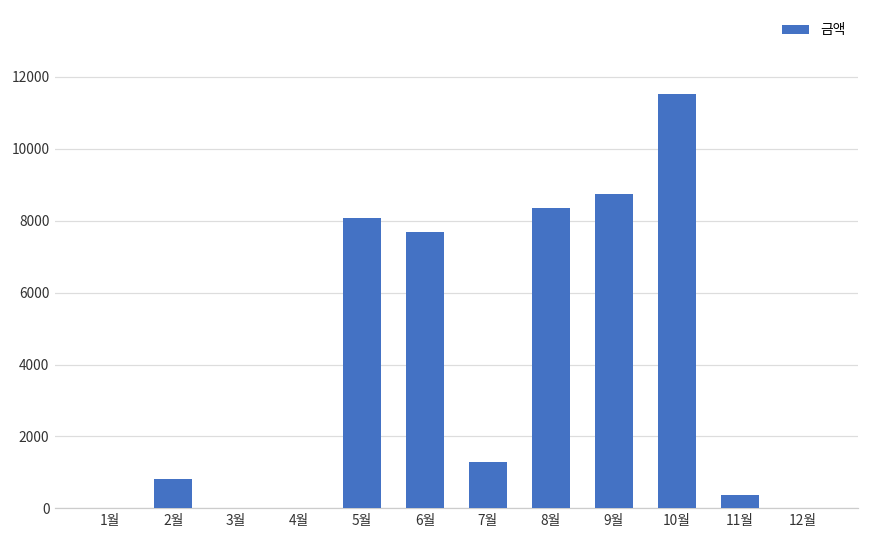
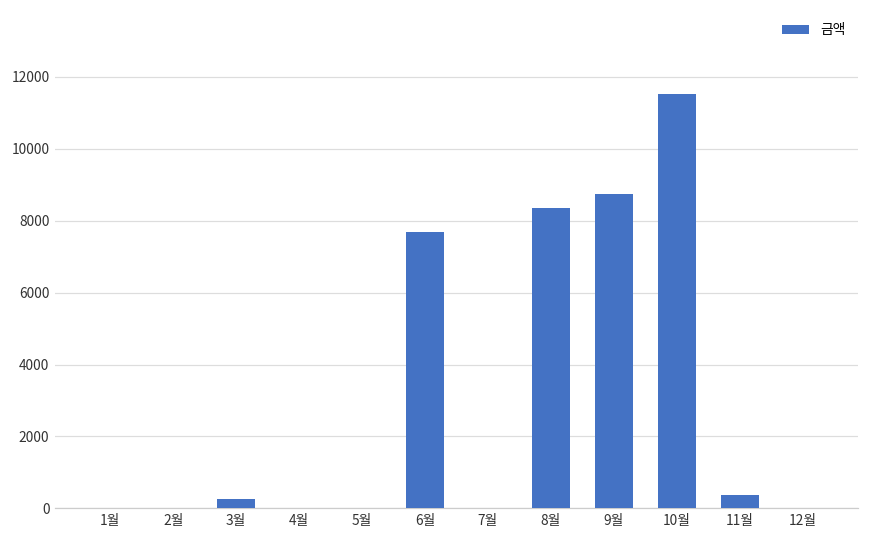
2월: 800 -> 0
3월: 0 -> 300
5월: 8100 -> 0
7월: 1300 -> 0
